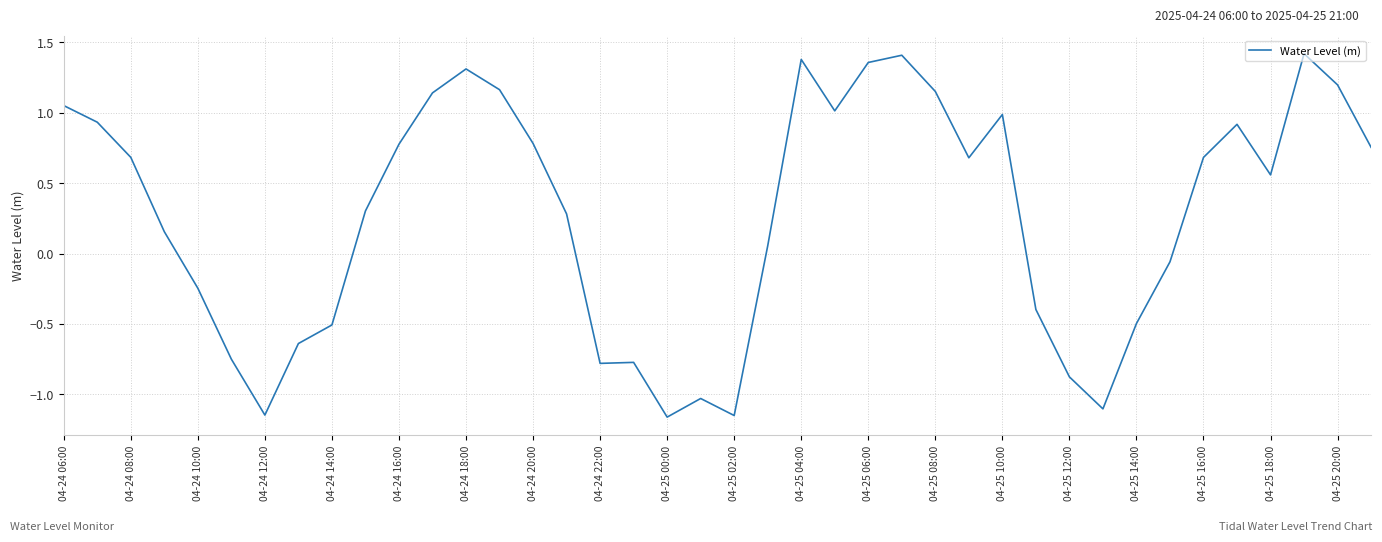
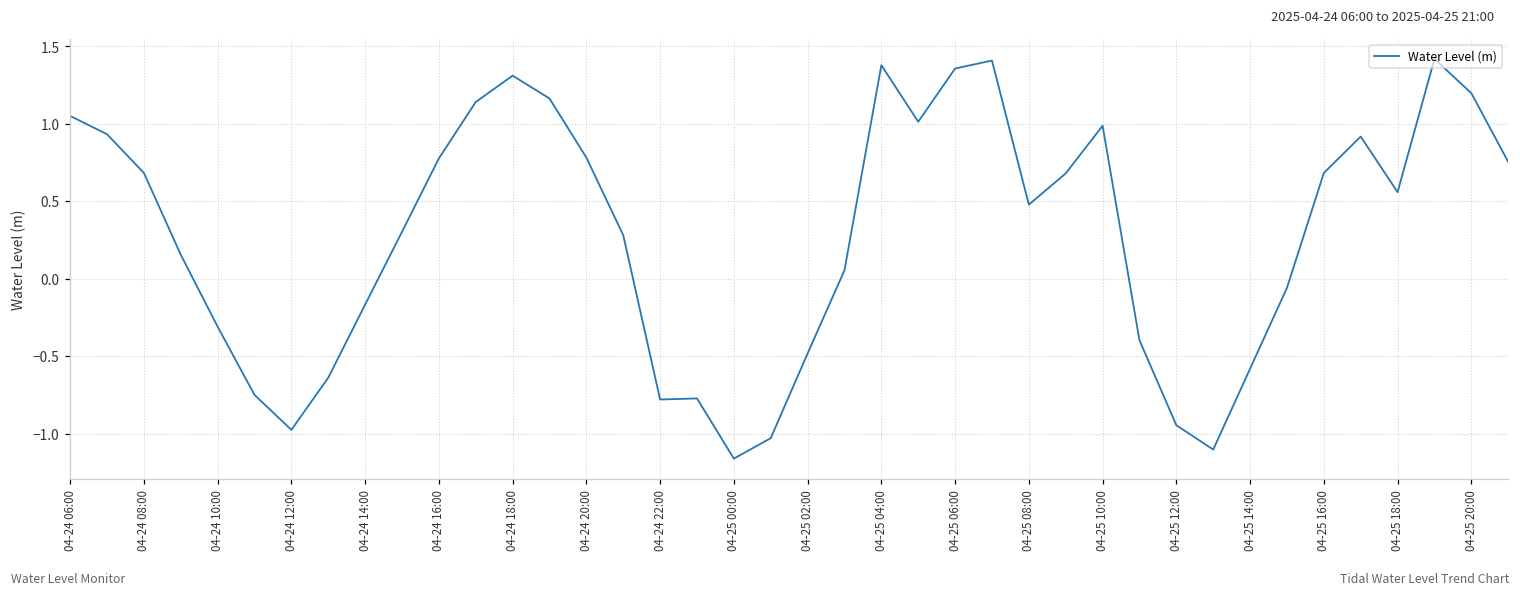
04-24 10:00: -0.25 -> -0.31
04-24 12:00: -1.15 -> -0.98
04-24 14:00: -0.51 -> -0.17
04-25 02:00: -1.15 -> -0.48
04-25 08:00: 1.15 -> 0.48
04-25 12:00: -0.88 -> -0.95
04-25 14:00: -0.50 -> -0.58
